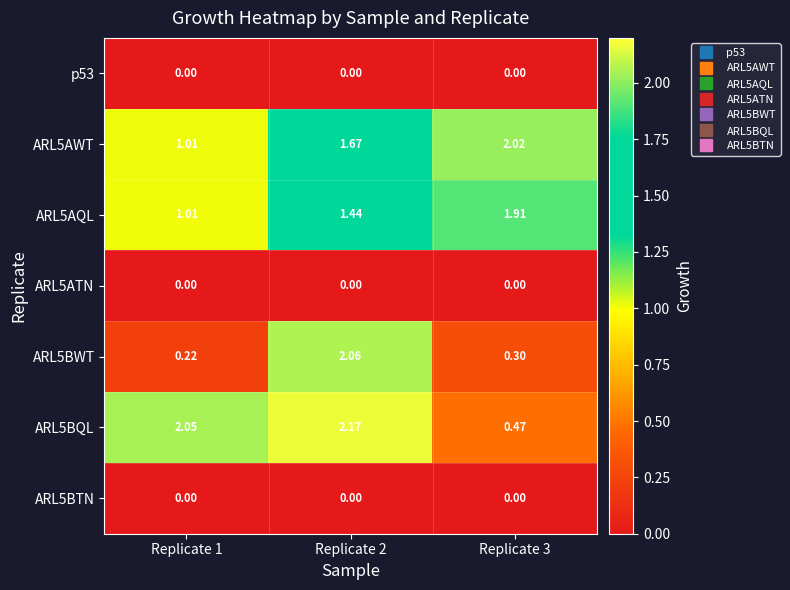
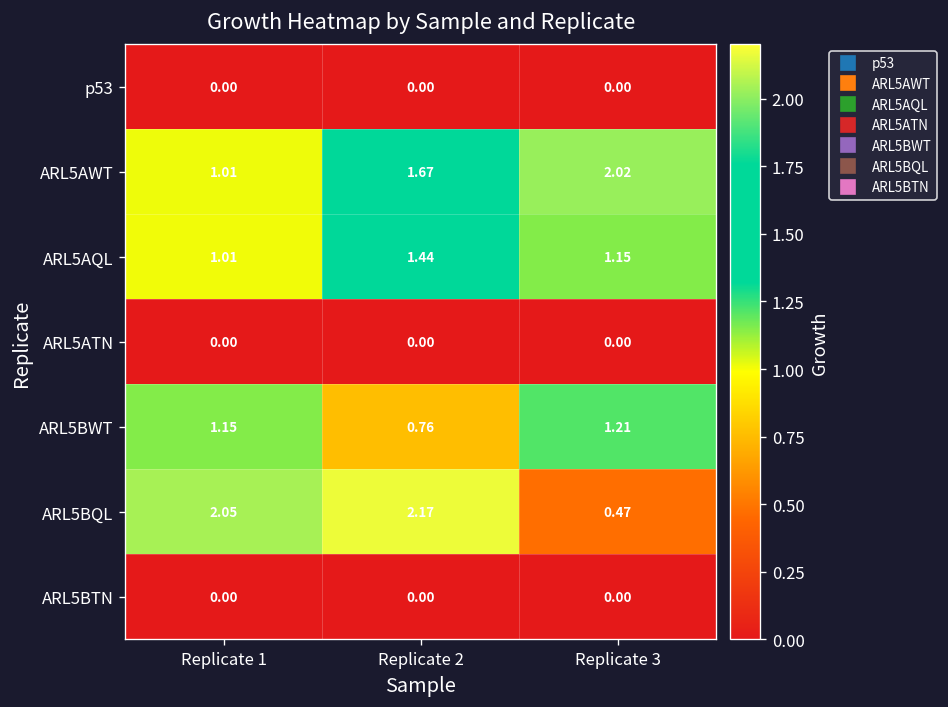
ARL5AQL, Replicate 3: 1.91 -> 1.15
ARL5BWT, Replicate 1: 0.22 -> 1.15
ARL5BWT, Replicate 2: 2.06 -> 0.76
ARL5BWT, Replicate 3: 0.30 -> 1.21
